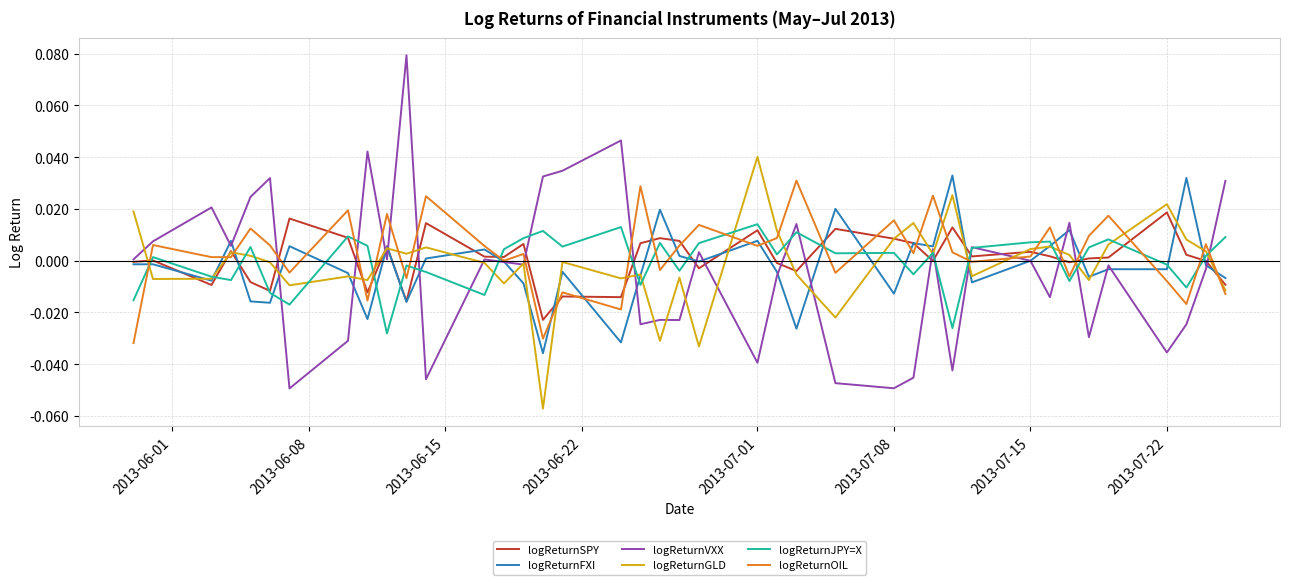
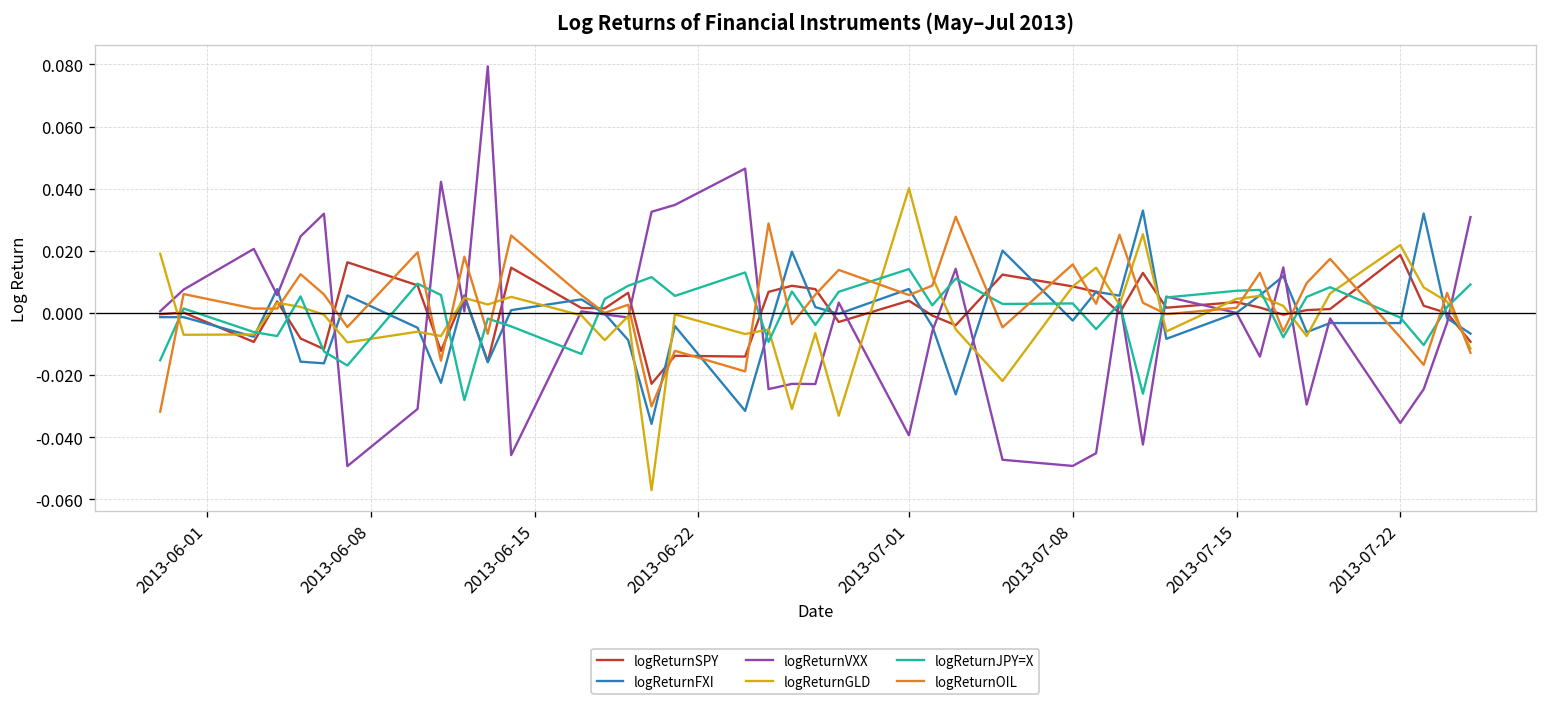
logReturnSPY, 2013-07-01: 0.012 -> 0.004
logReturnFXI, 2013-07-08: -0.013 -> -0.002
